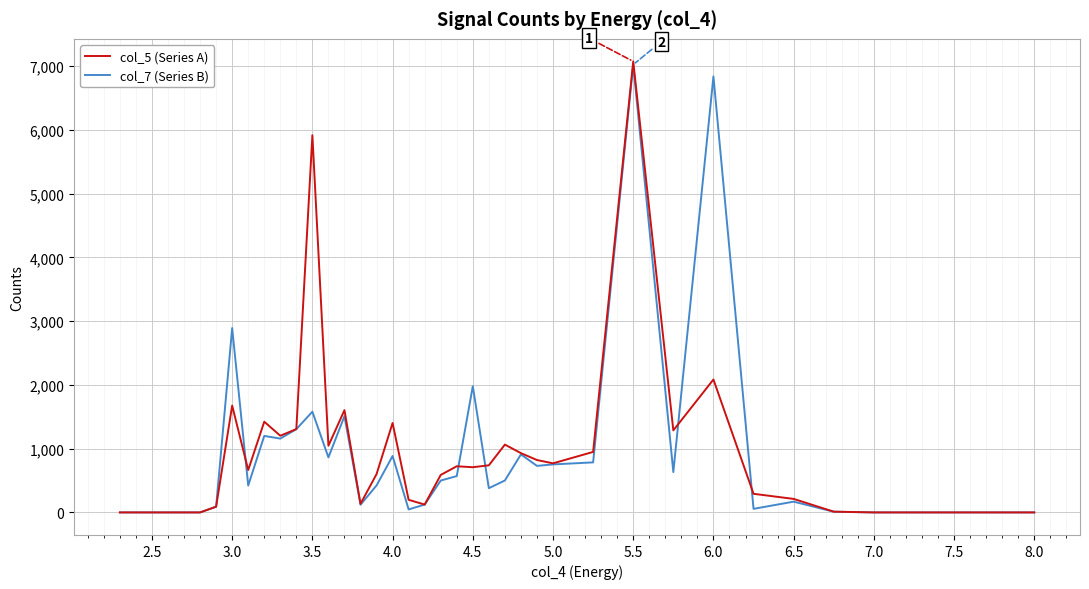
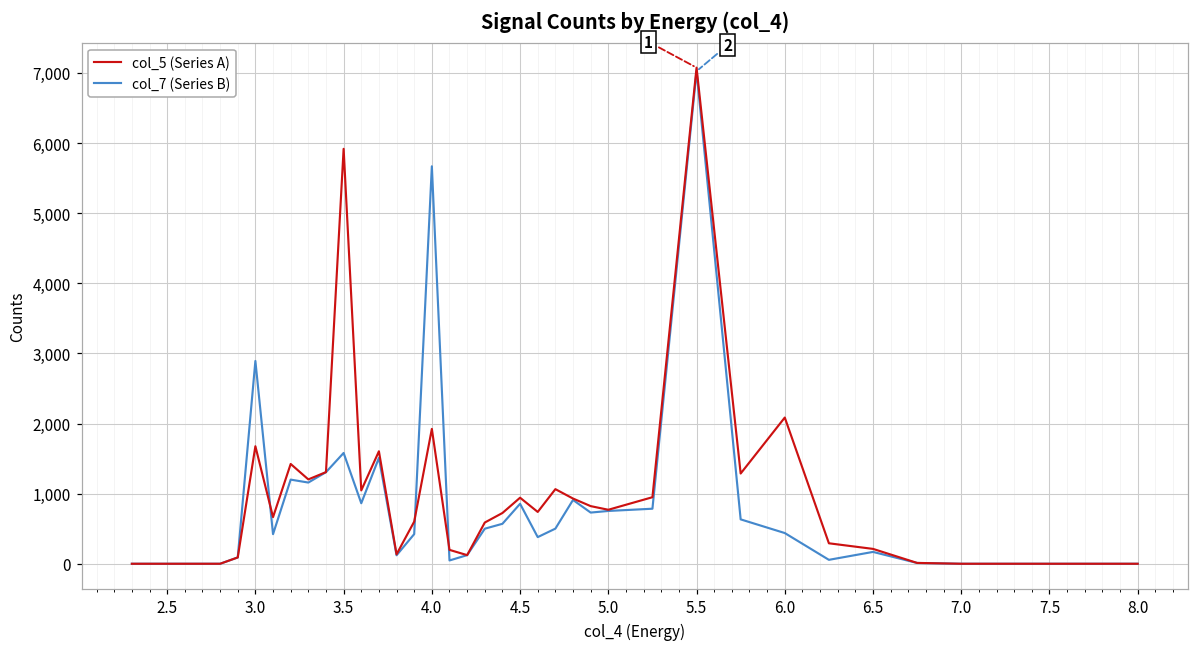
col_5 (Series A), 4.0: 1,400 -> 1,900
col_7 (Series B), 4.0: 900 -> 5,700
col_5 (Series A), 4.5: 700 -> 900
col_7 (Series B), 4.5: 2,000 -> 900
col_7 (Series B), 6.0: 6,800 -> 400
